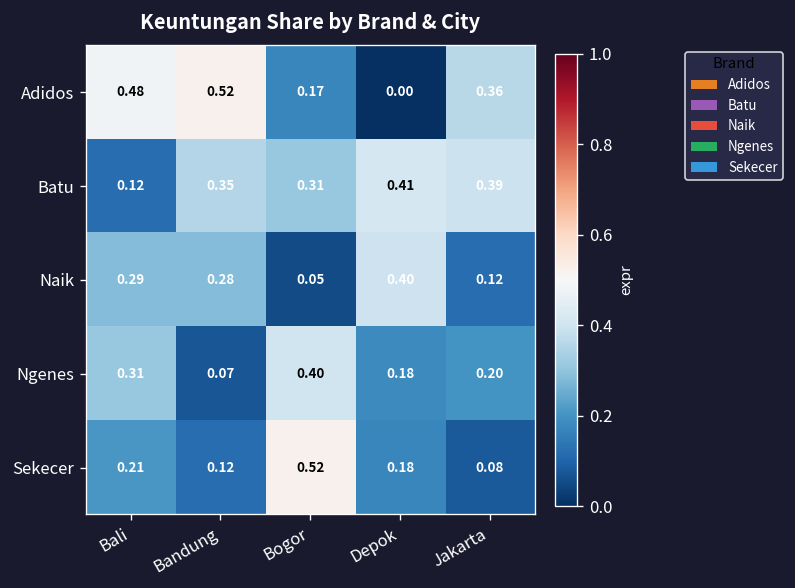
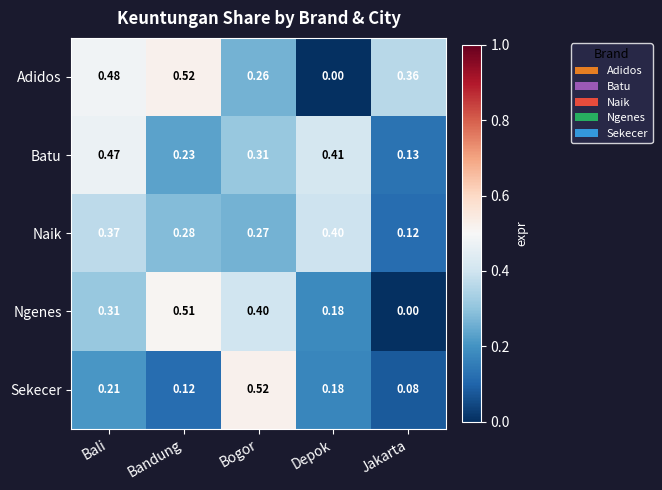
Adidos, Bogor: 0.17 -> 0.26
Batu, Bali: 0.12 -> 0.47
Batu, Bandung: 0.35 -> 0.23
Batu, Jakarta: 0.39 -> 0.13
Naik, Bali: 0.29 -> 0.37
Naik, Bogor: 0.05 -> 0.27
Ngenes, Bandung: 0.07 -> 0.51
Ngenes, Jakarta: 0.20 -> 0.00
